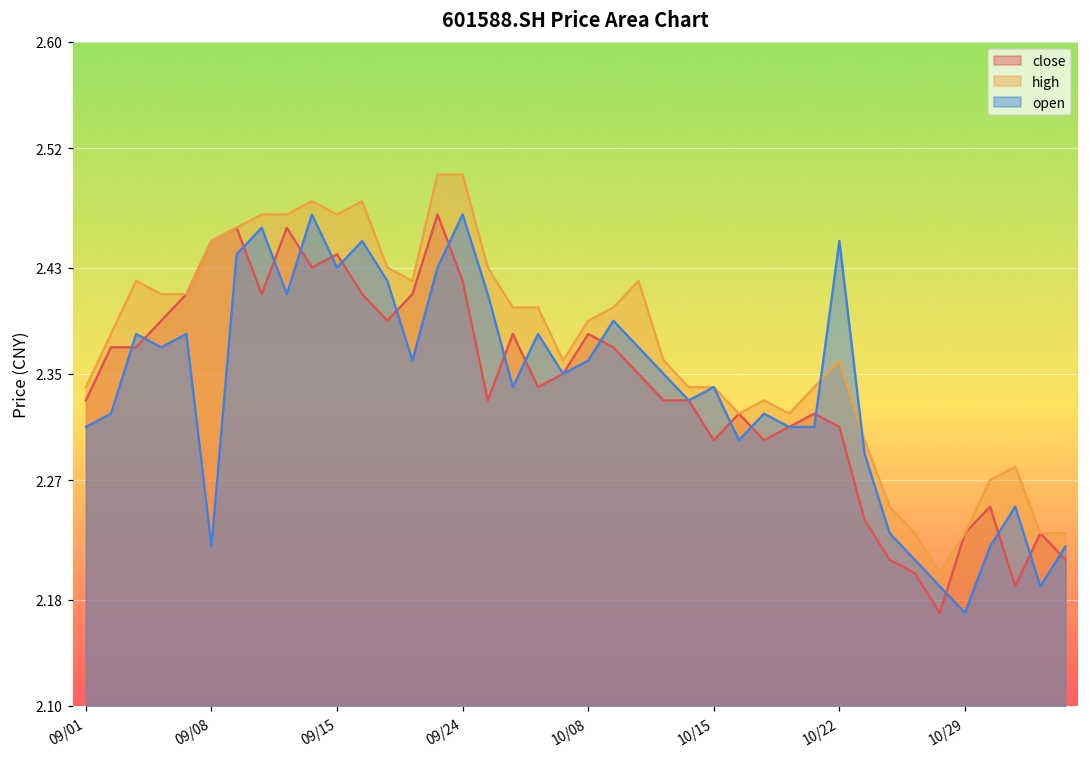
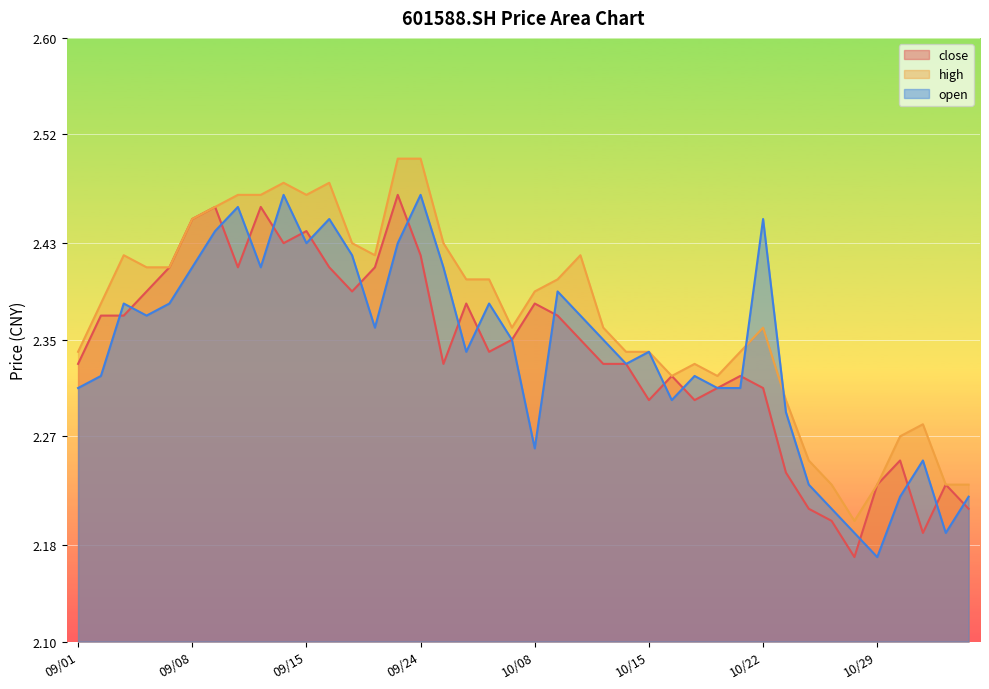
open, 09/08: 2.22 -> 2.41
open, 10/08: 2.36 -> 2.26
